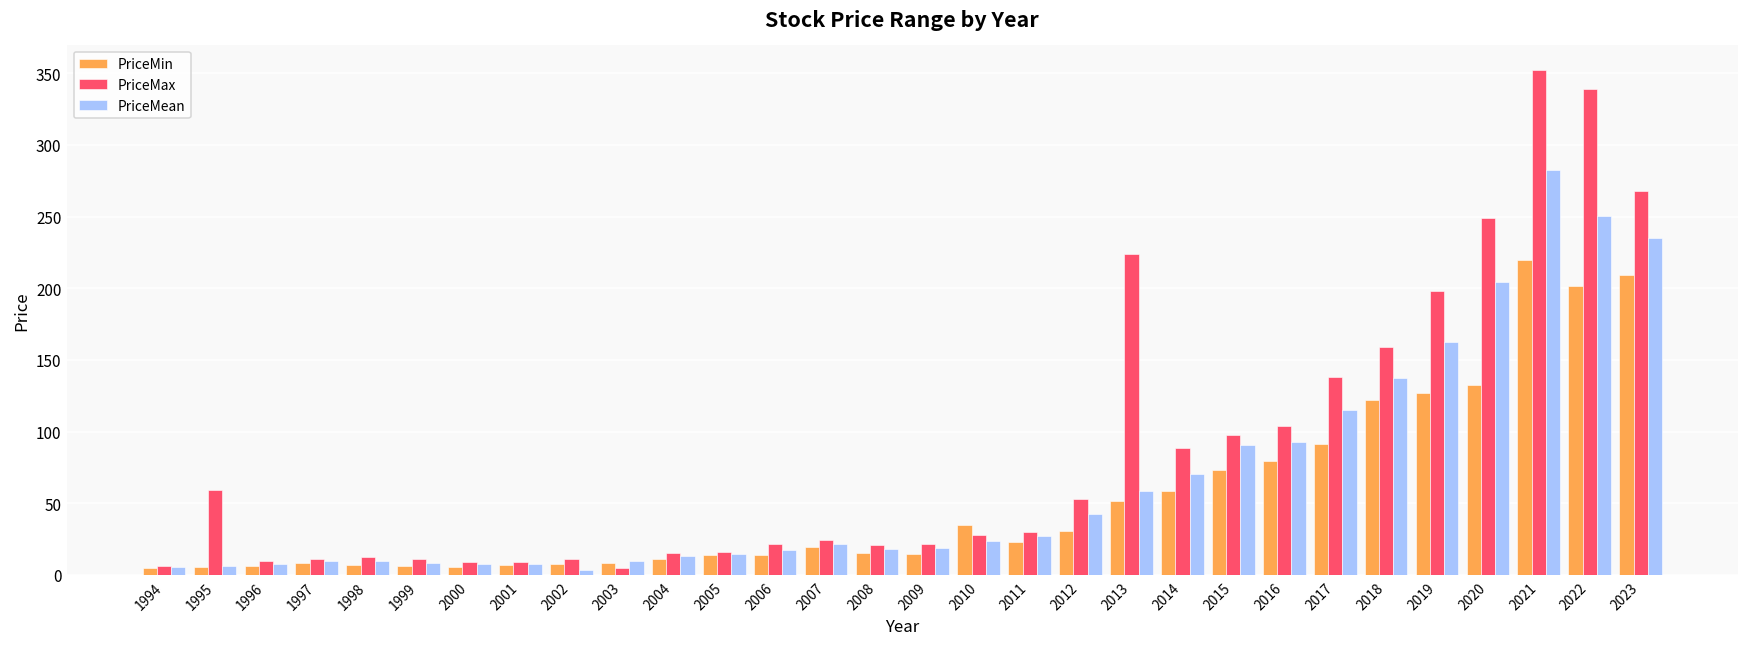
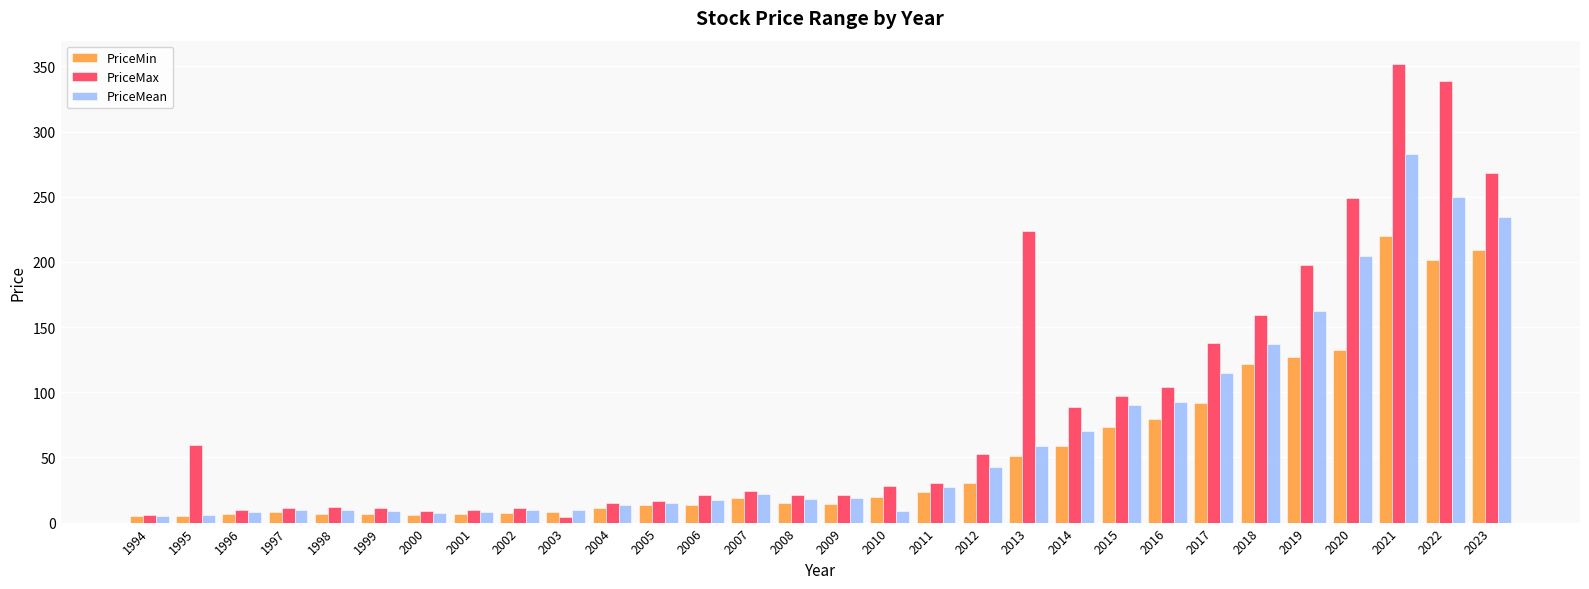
PriceMean, 2002: 3 -> 9
PriceMin, 2010: 35 -> 19
PriceMean, 2010: 24 -> 9
